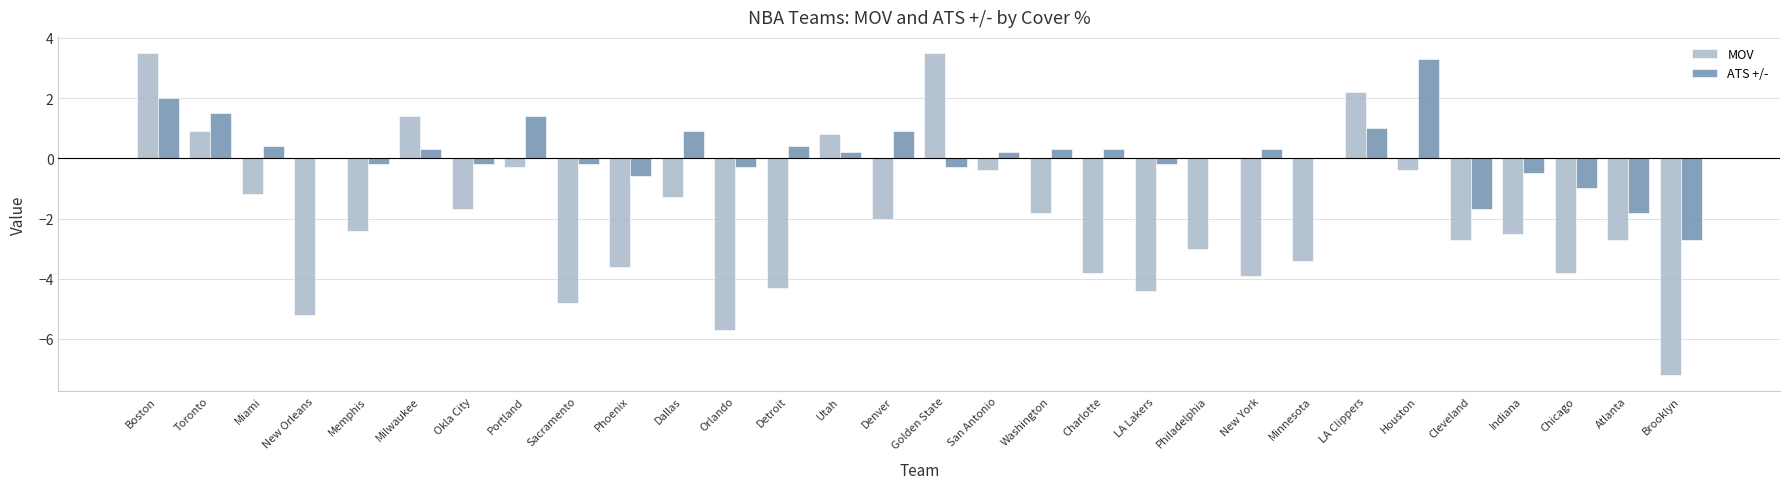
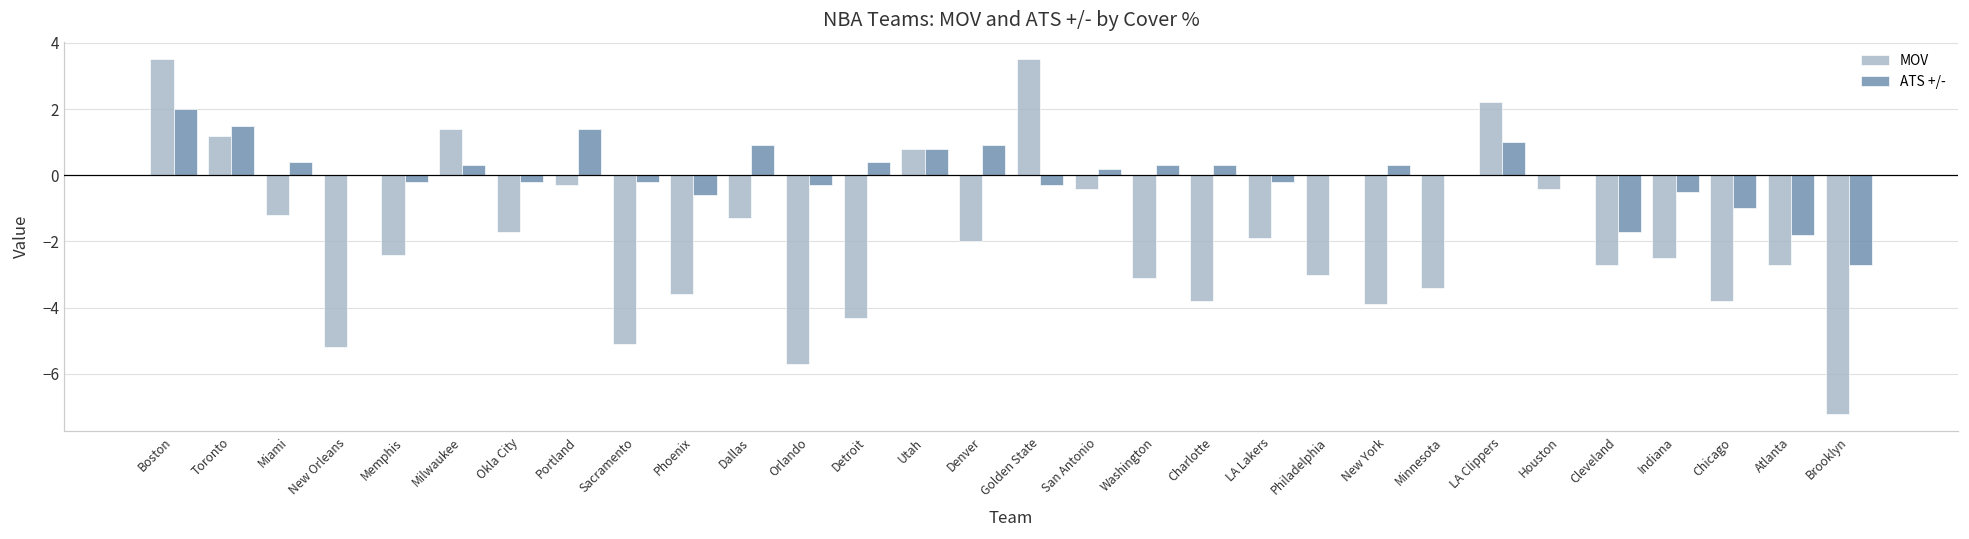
MOV, Toronto: 0.9 -> 1.2
MOV, Sacramento: -4.8 -> -5.1
ATS +/-, Utah: 0.2 -> 0.8
MOV, Washington: -1.8 -> -3.1
MOV, LA Lakers: -4.4 -> -1.9
ATS +/-, Houston: 3.3 -> 0.0
